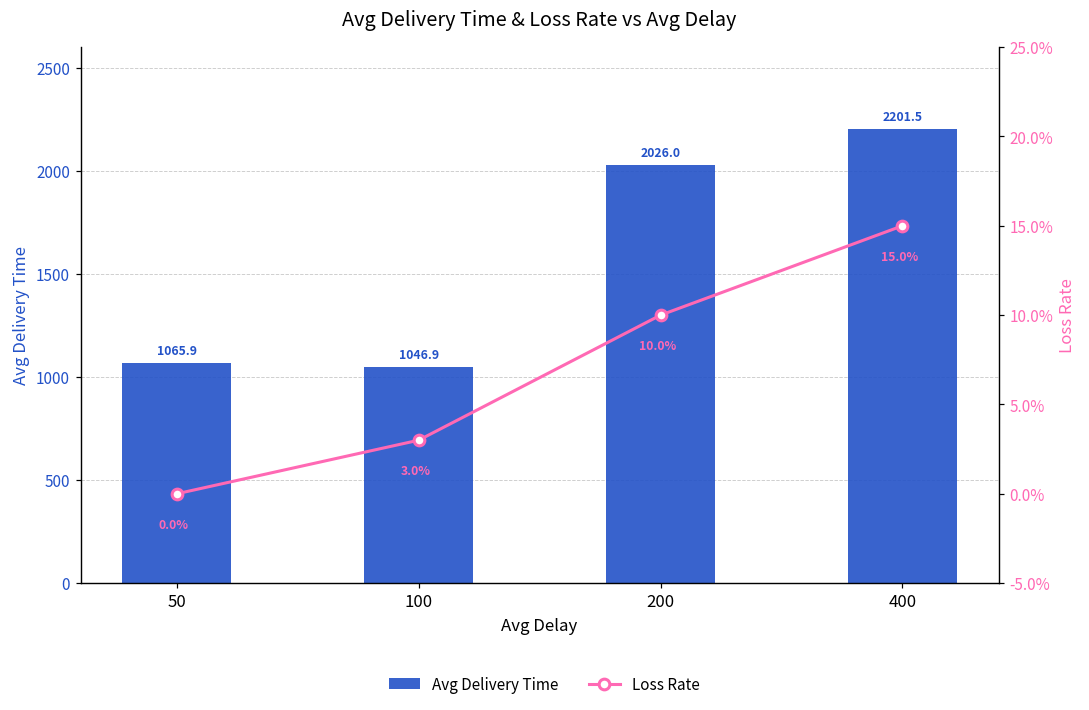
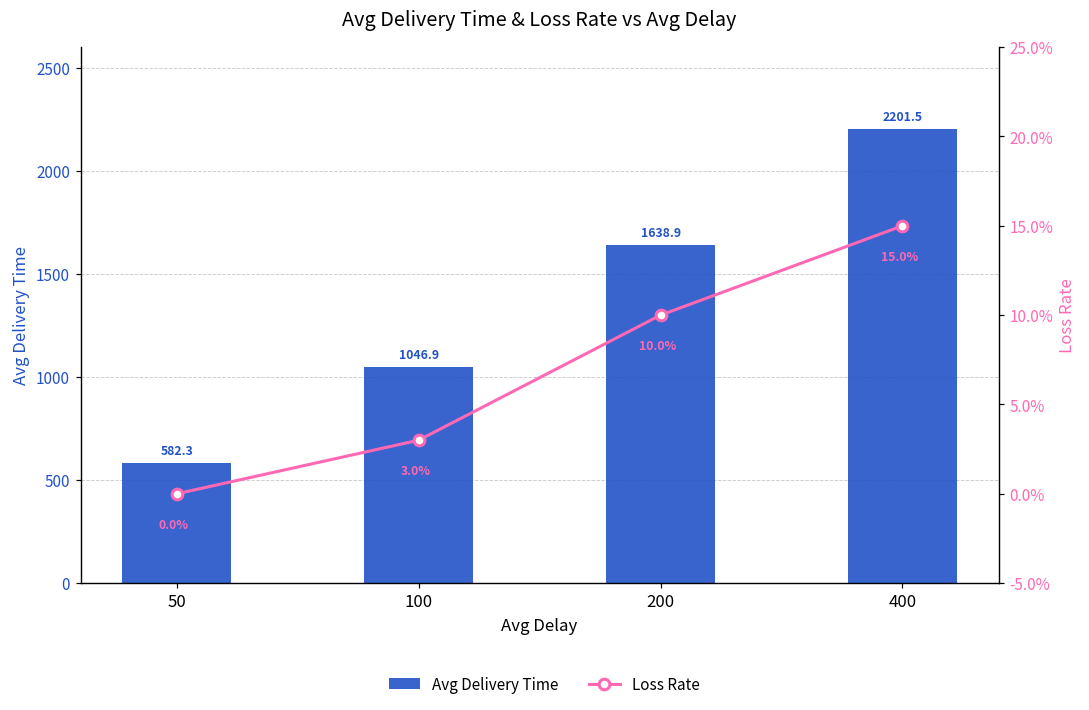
Avg Delivery Time, 50: 1065.9 -> 582.3
Avg Delivery Time, 200: 2026.0 -> 1638.9
